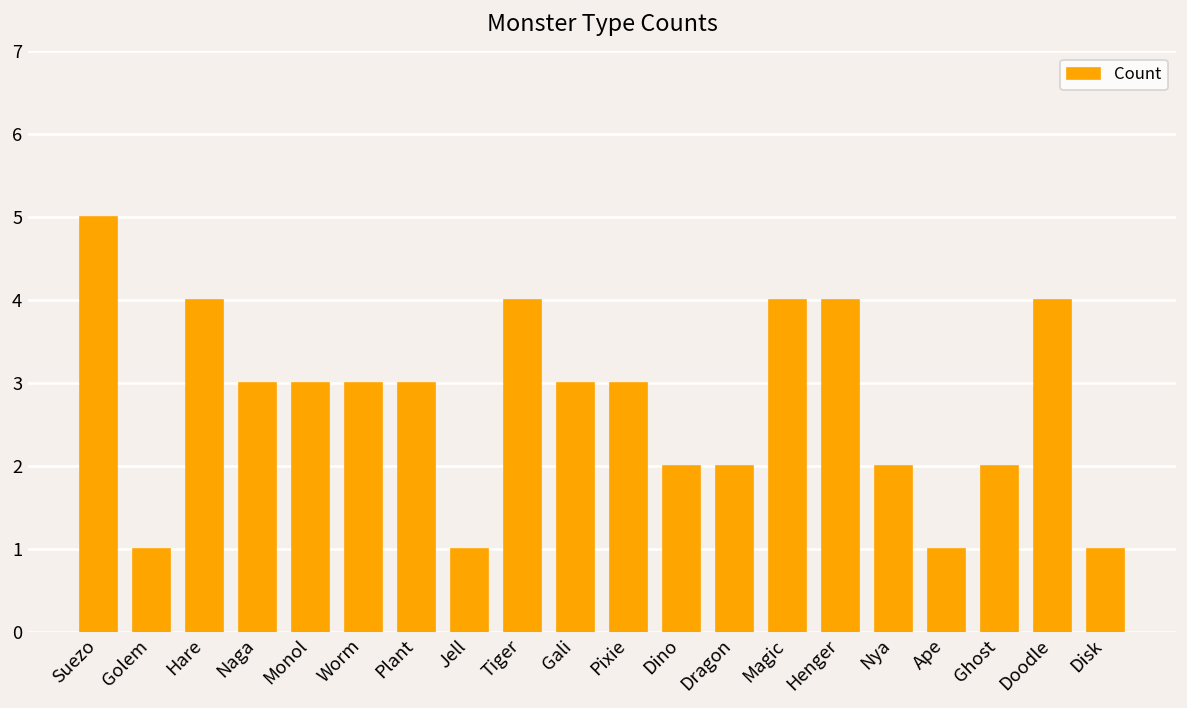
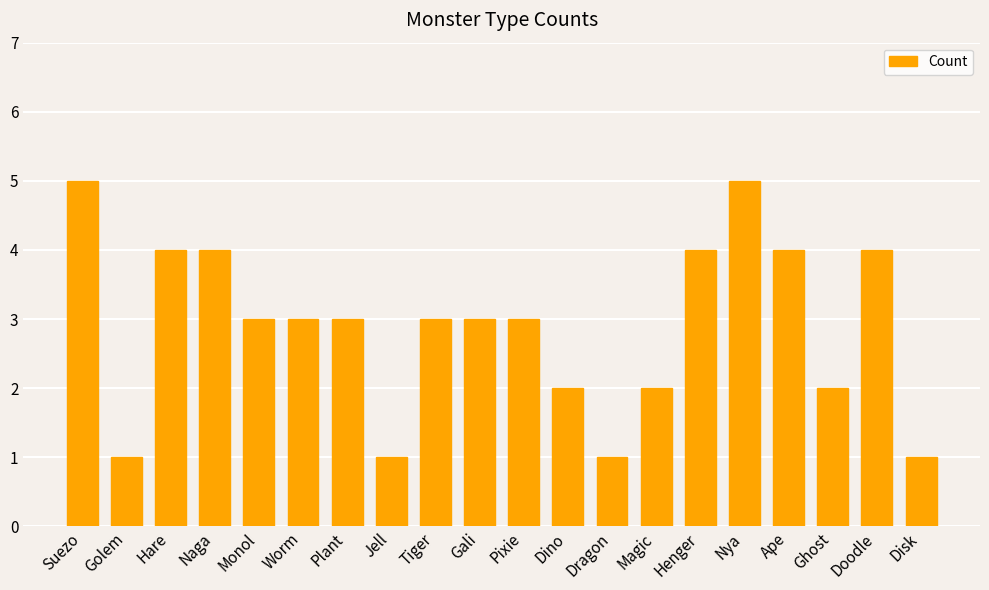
Naga: 3 -> 4
Tiger: 4 -> 3
Dragon: 2 -> 1
Magic: 4 -> 2
Nya: 2 -> 5
Ape: 1 -> 4
